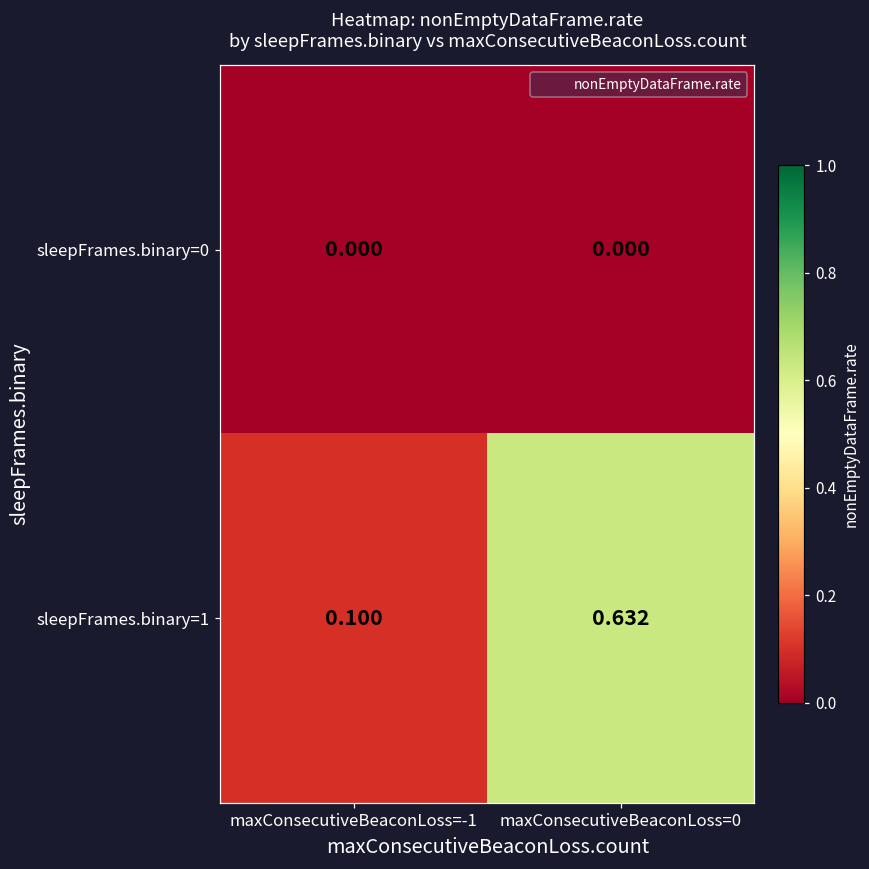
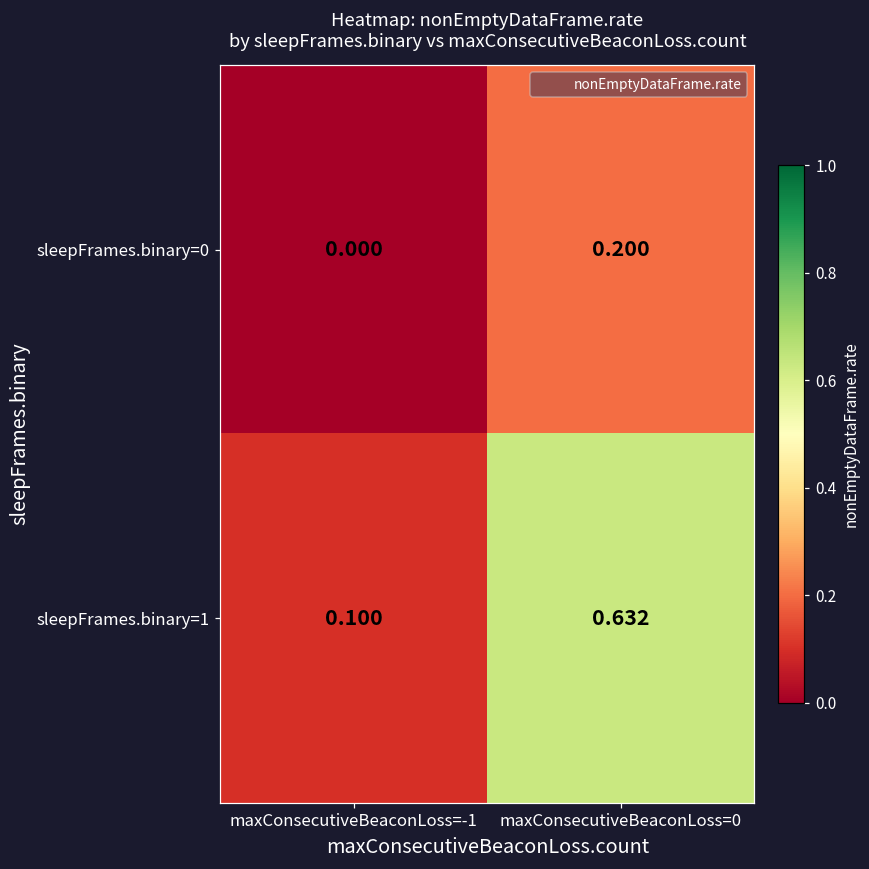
sleepFrames.binary=0, maxConsecutiveBeaconLoss=0: 0.000 -> 0.200
